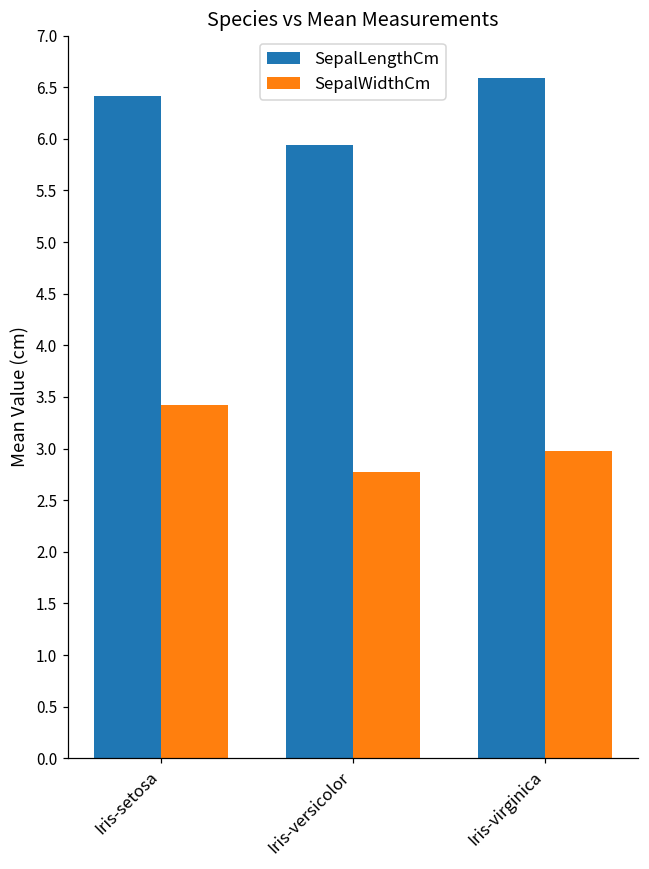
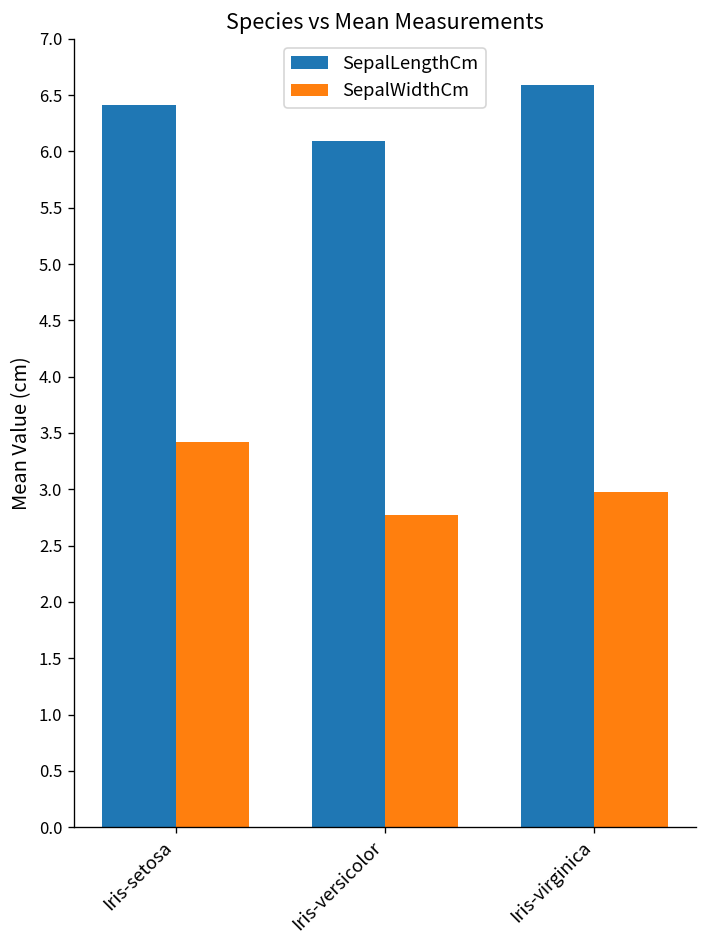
SepalLengthCm, Iris-versicolor: 5.9 -> 6.1
